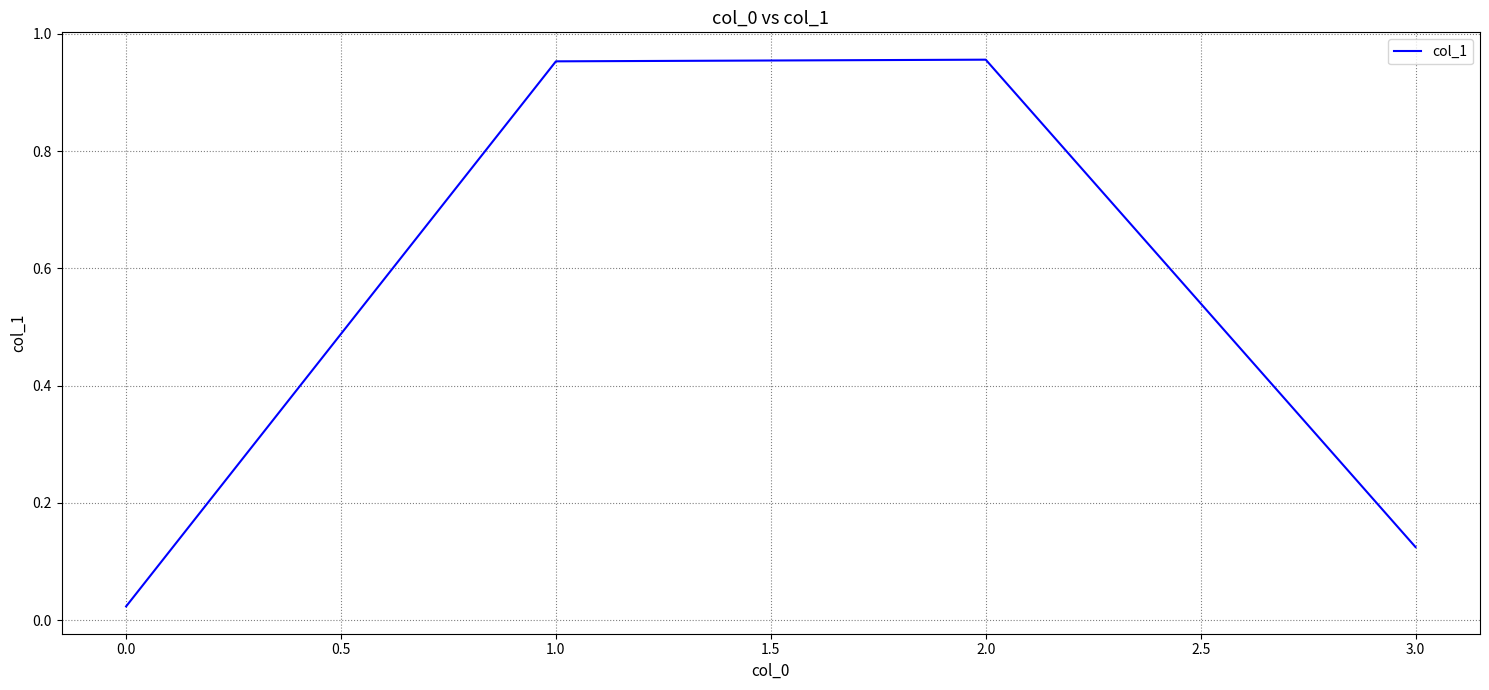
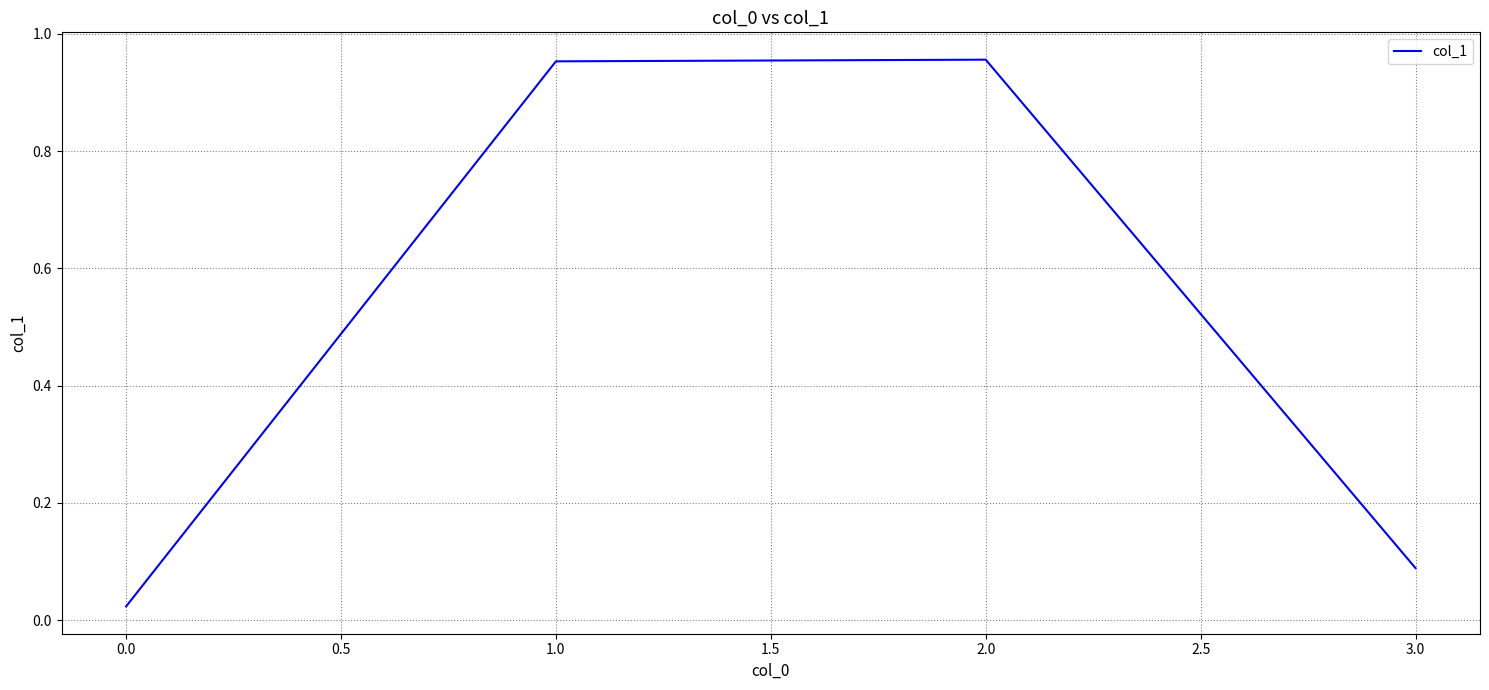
3.0: 0.12 -> 0.09
